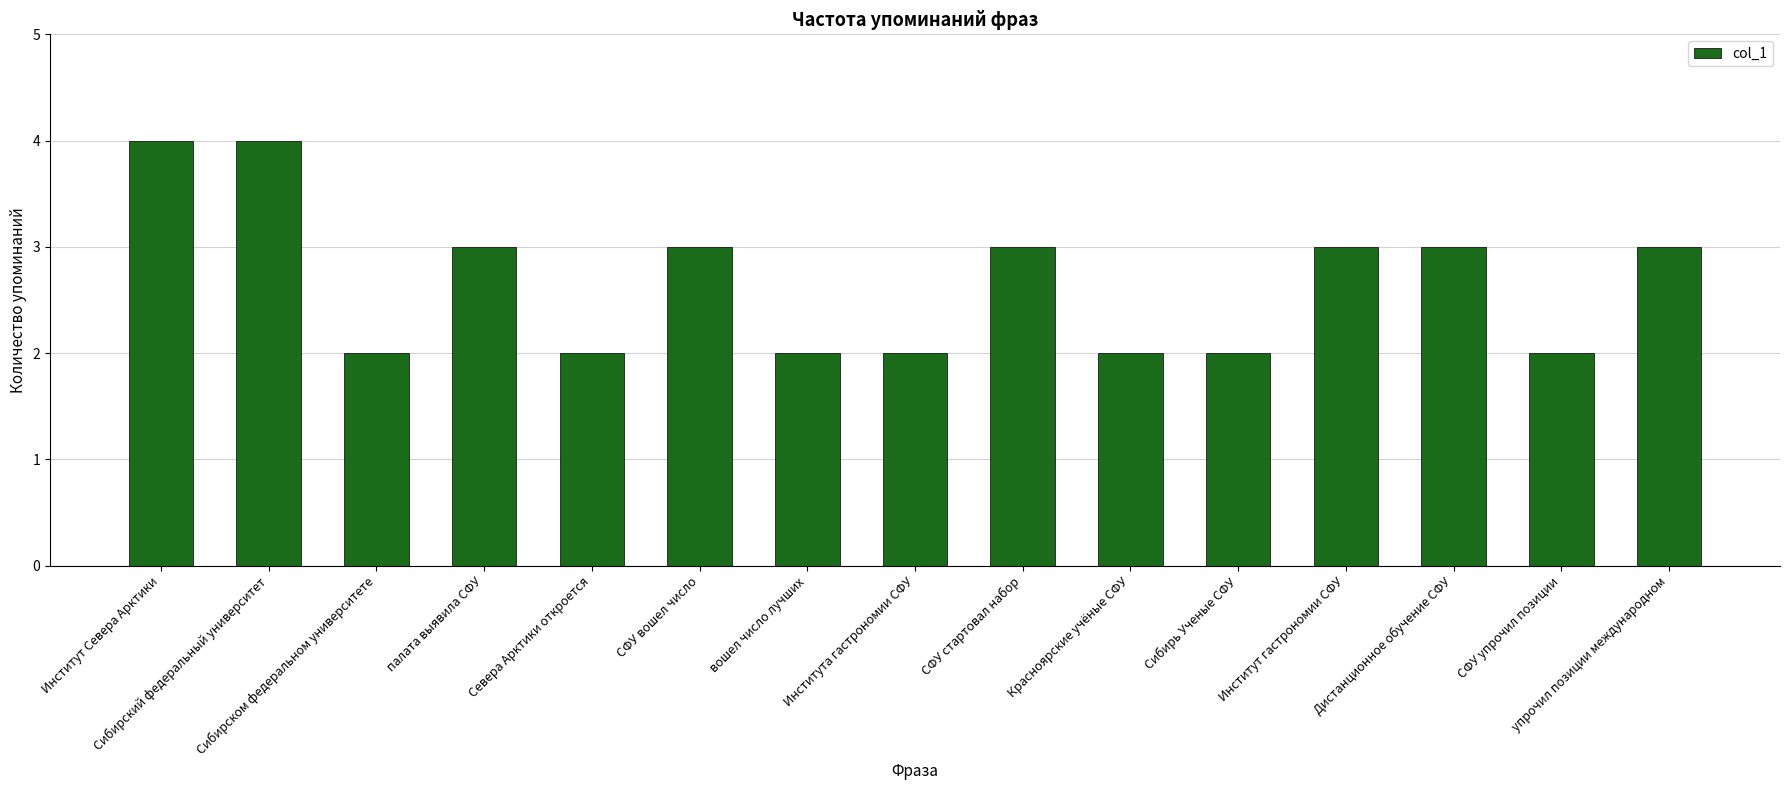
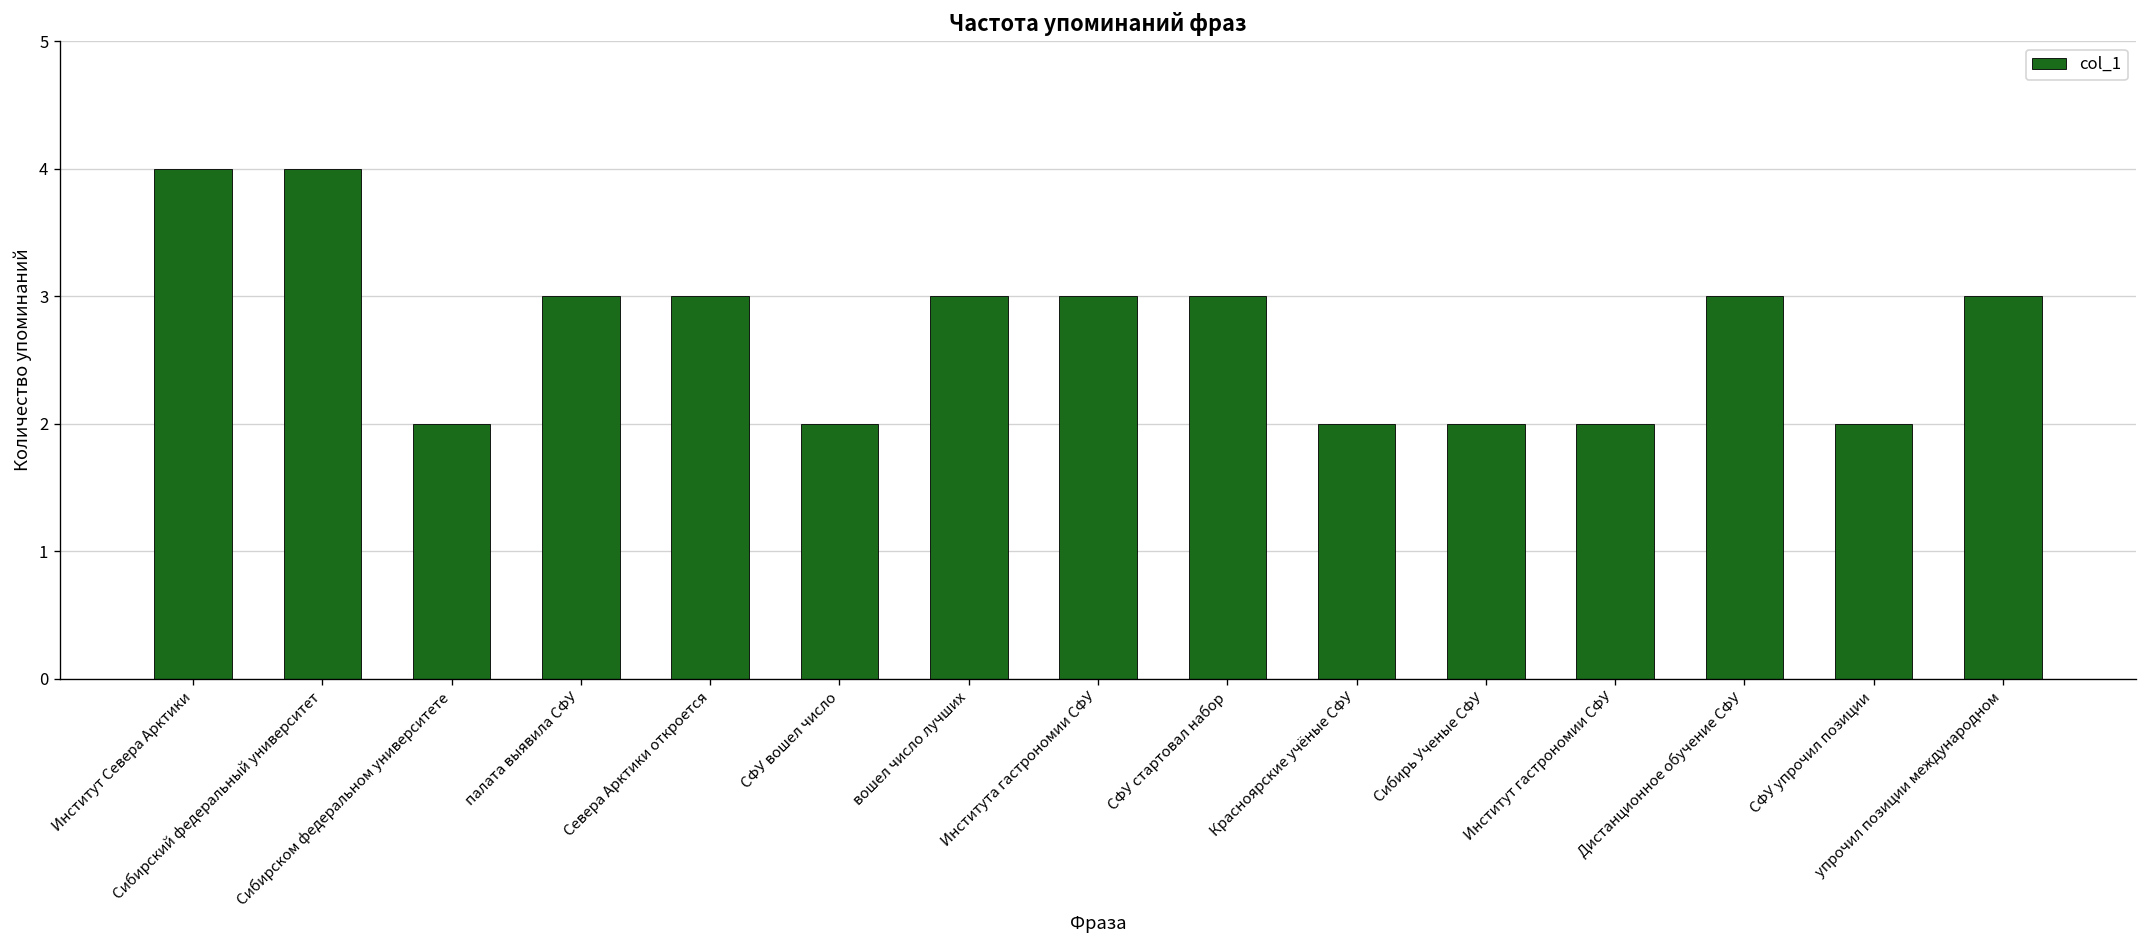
Севера Арктики откроется: 2 -> 3
СФУ вошел число: 3 -> 2
вошел число лучших: 2 -> 3
Института гастрономии СФУ: 2 -> 3
Институт гастрономии СФУ: 3 -> 2
